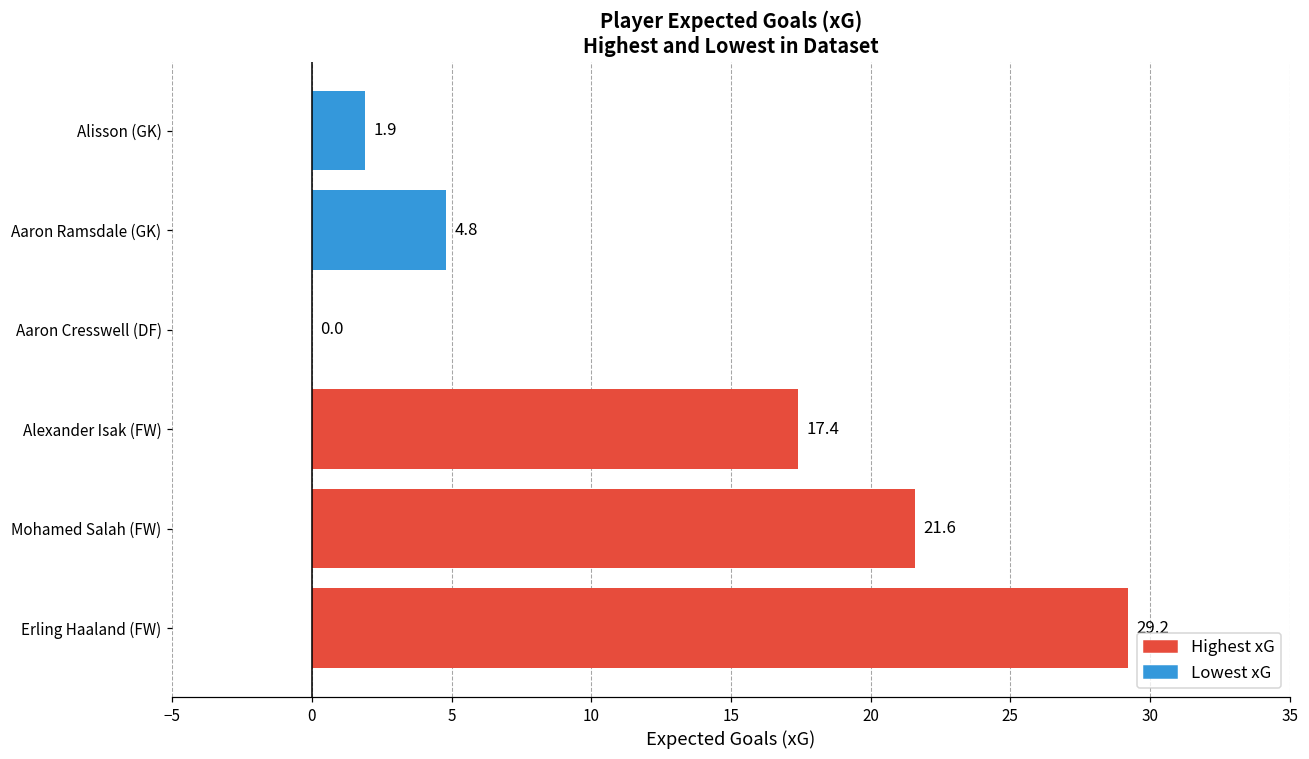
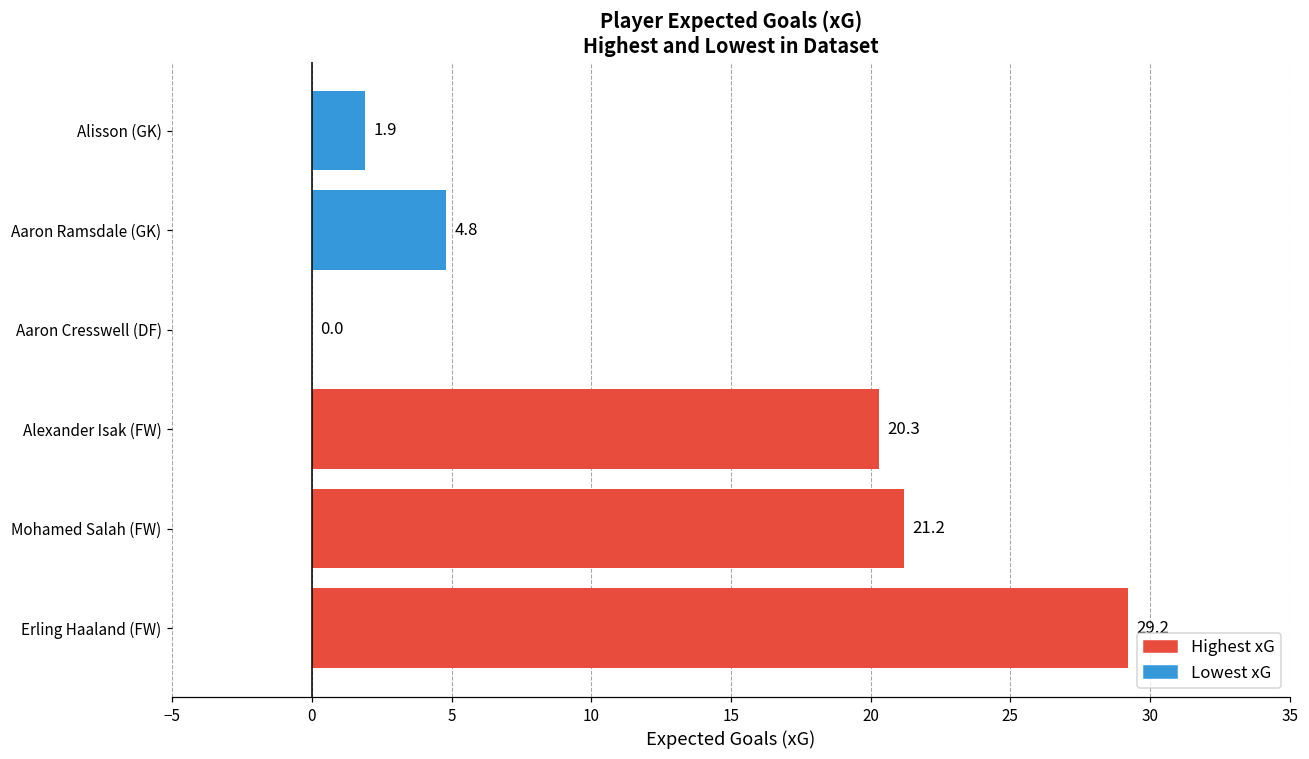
Alexander Isak (FW): 17.4 -> 20.3
Mohamed Salah (FW): 21.6 -> 21.2
